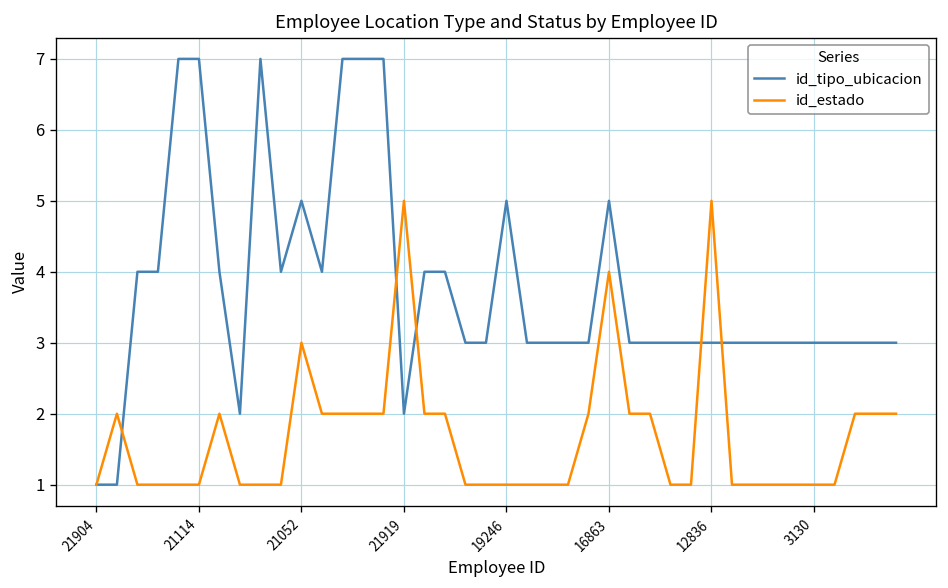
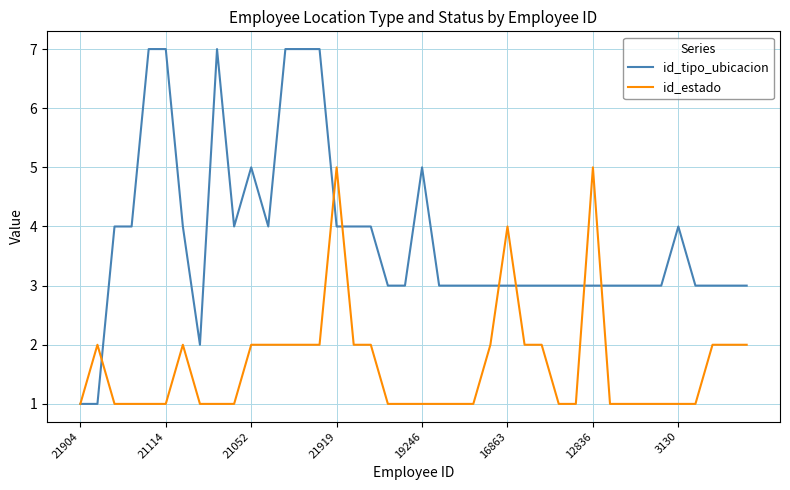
id_estado, 21052: 3 -> 2
id_tipo_ubicacion, 21919: 2 -> 4
id_tipo_ubicacion, 16863: 5 -> 3
id_tipo_ubicacion, 3130: 3 -> 4
